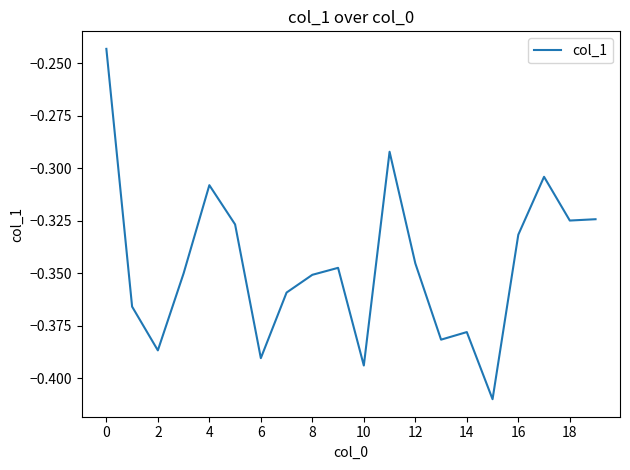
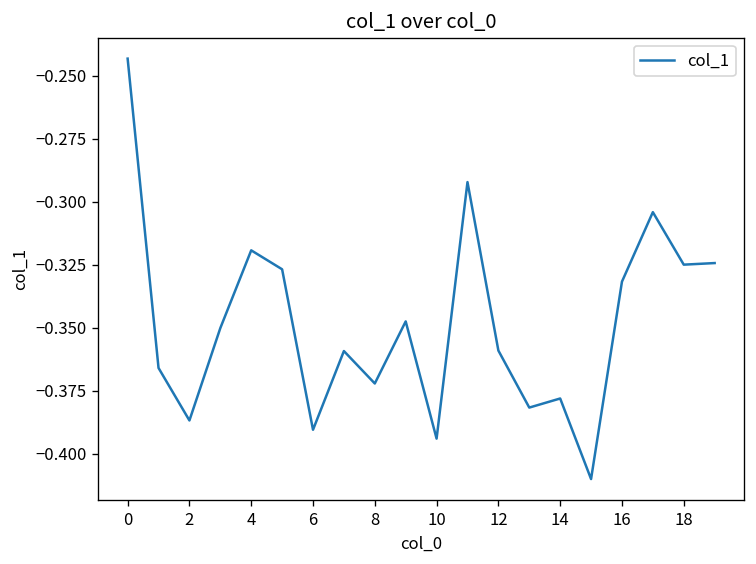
4: -0.308 -> -0.319
8: -0.351 -> -0.372
12: -0.345 -> -0.359
